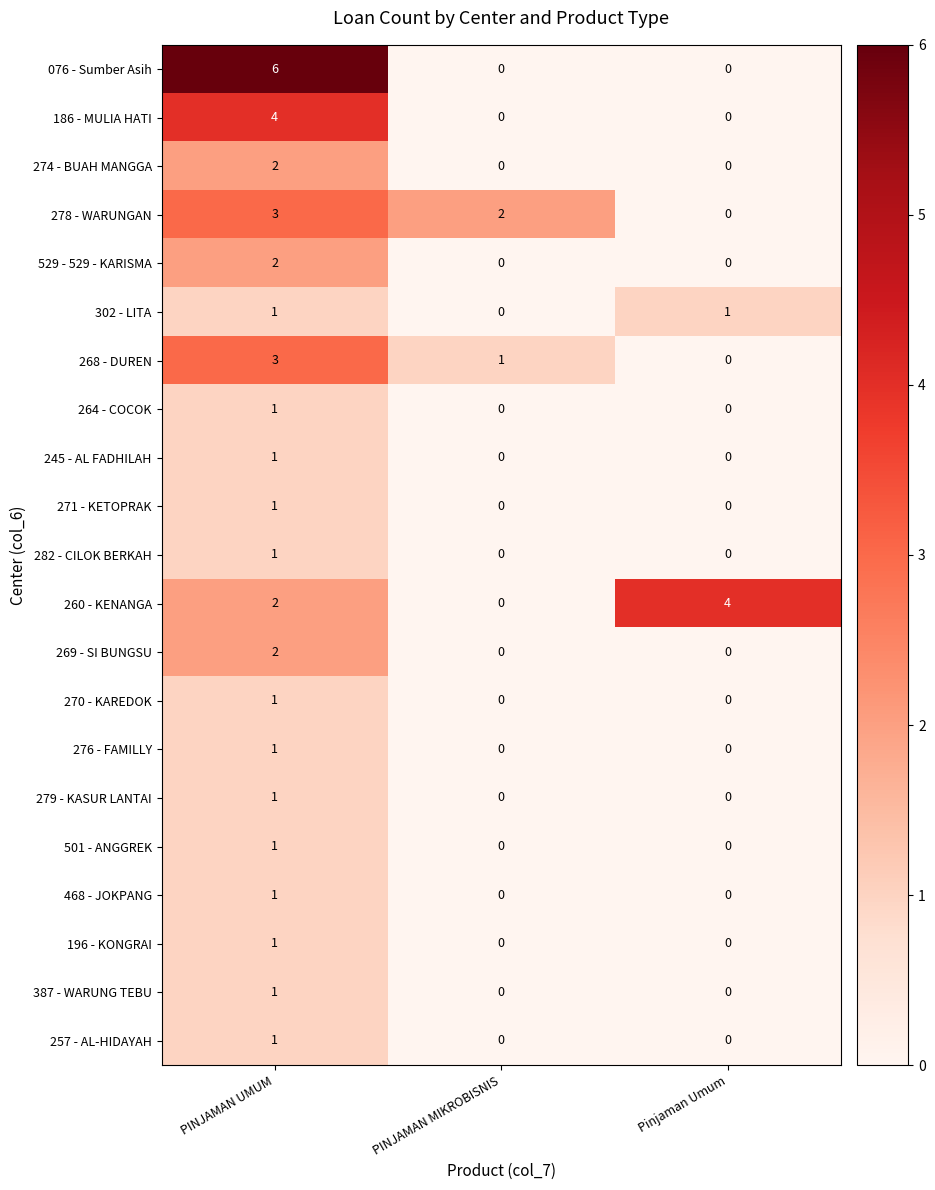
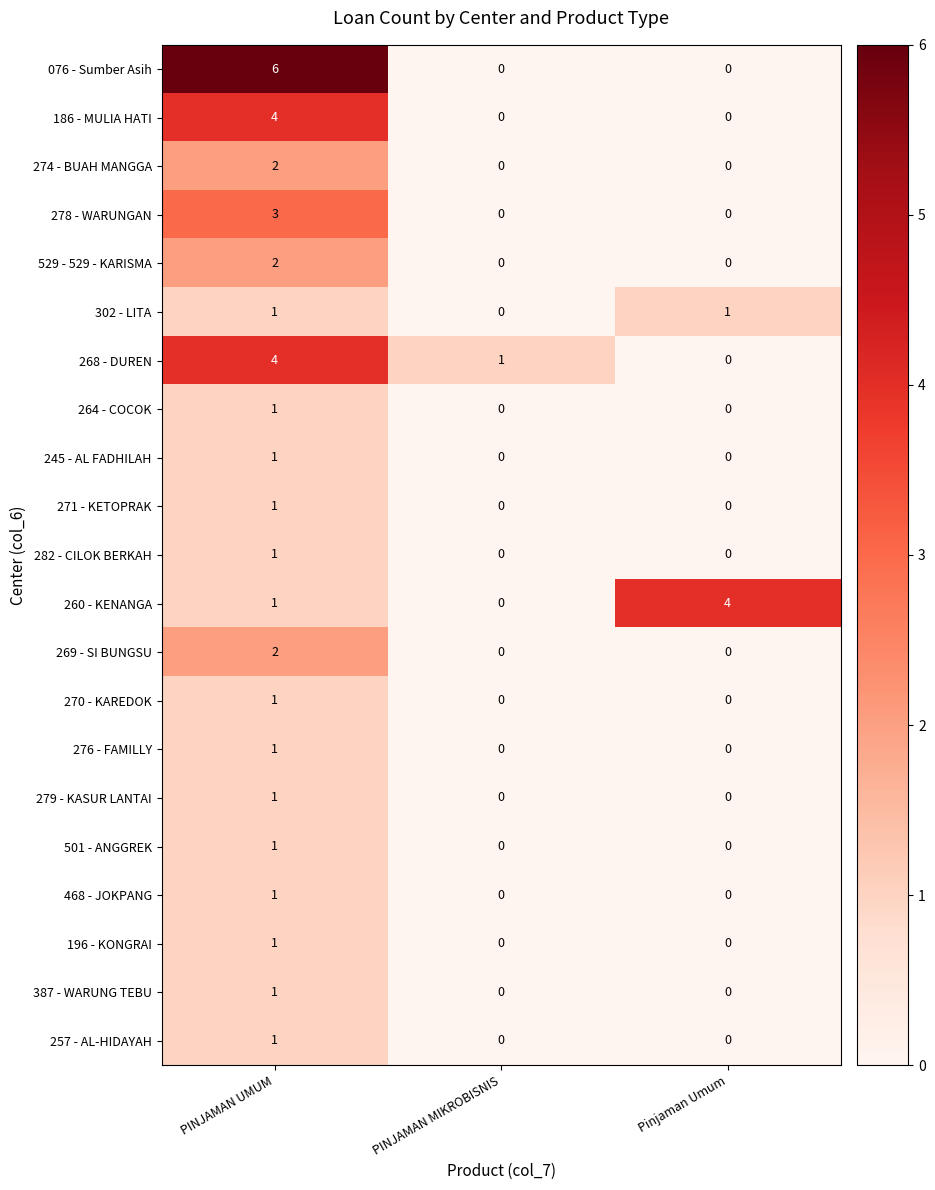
278 - WARUNGAN, PINJAMAN MIKROBISNIS: 2 -> 0
268 - DUREN, PINJAMAN UMUM: 3 -> 4
260 - KENANGA, PINJAMAN UMUM: 2 -> 1
